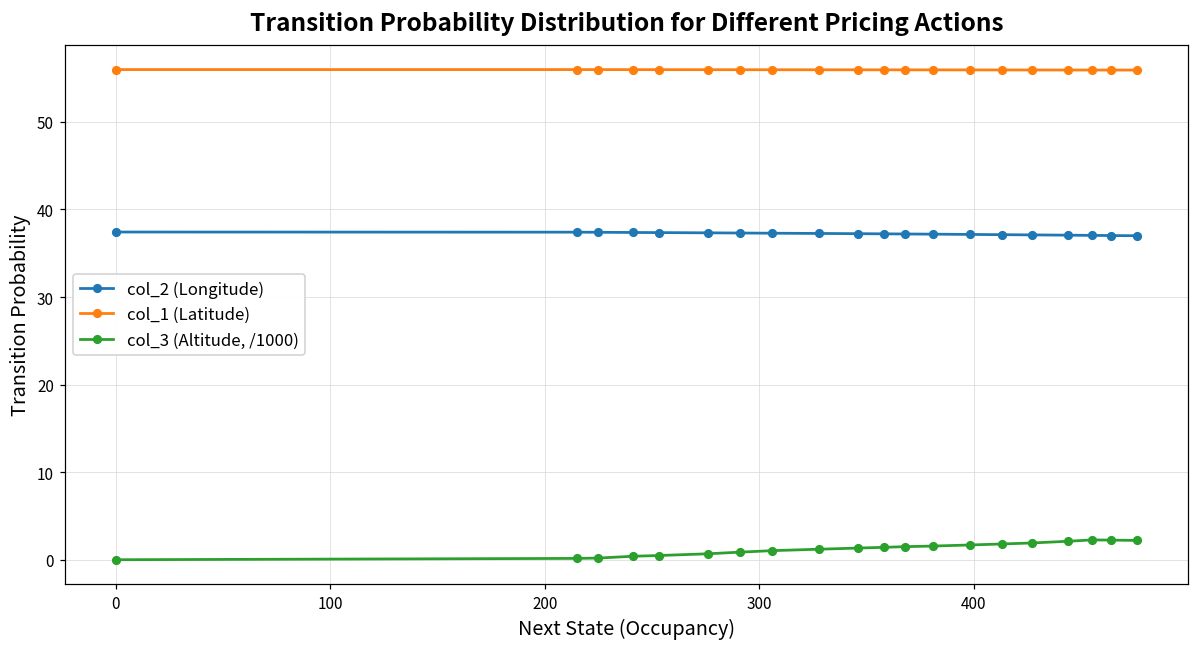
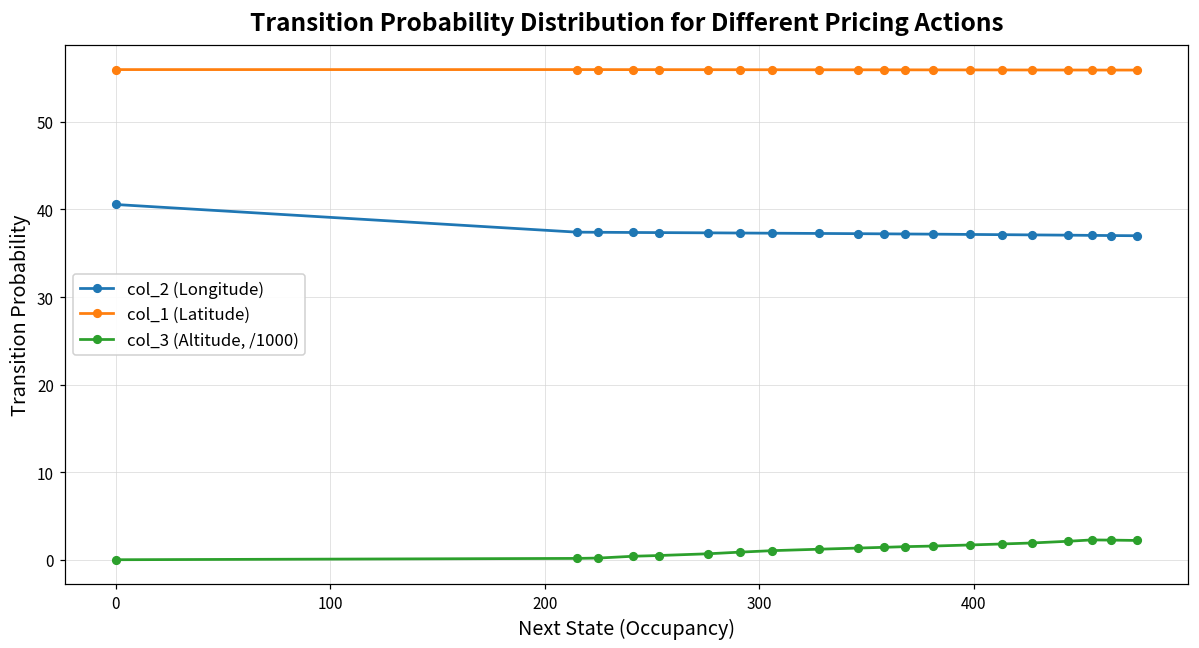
col_2 (Longitude), 0: 37 -> 41
